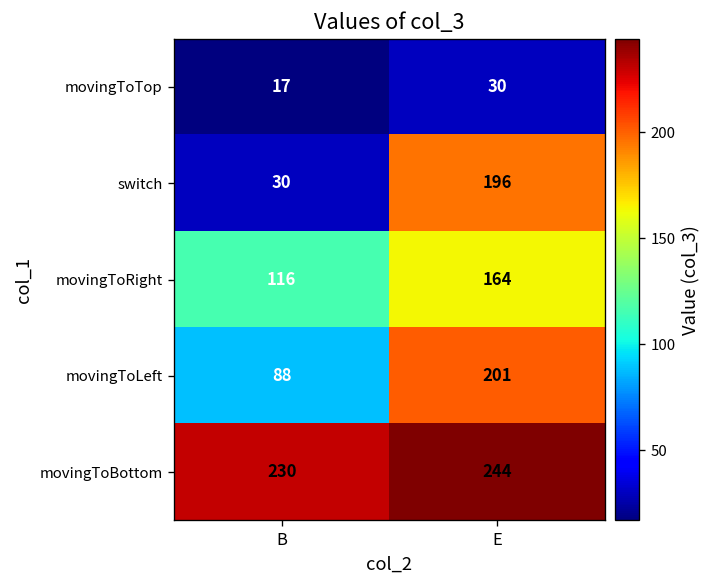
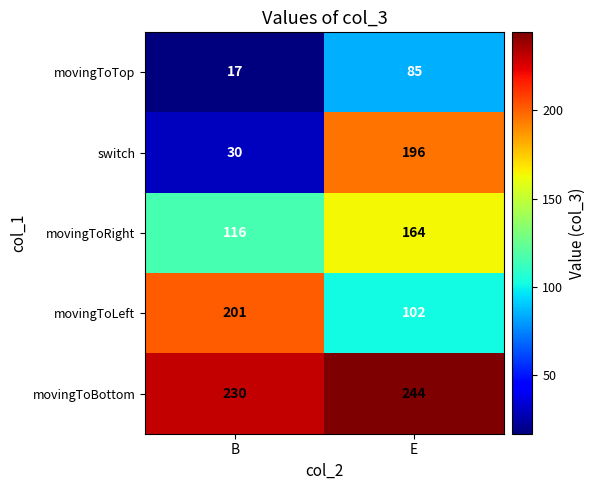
movingToTop, E: 30 -> 85
movingToLeft, B: 88 -> 201
movingToLeft, E: 201 -> 102
